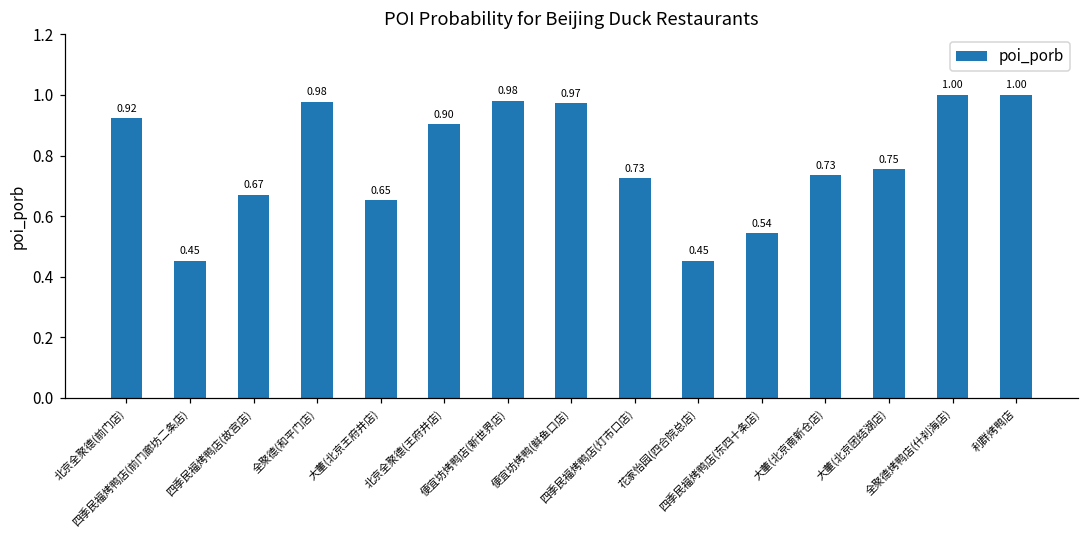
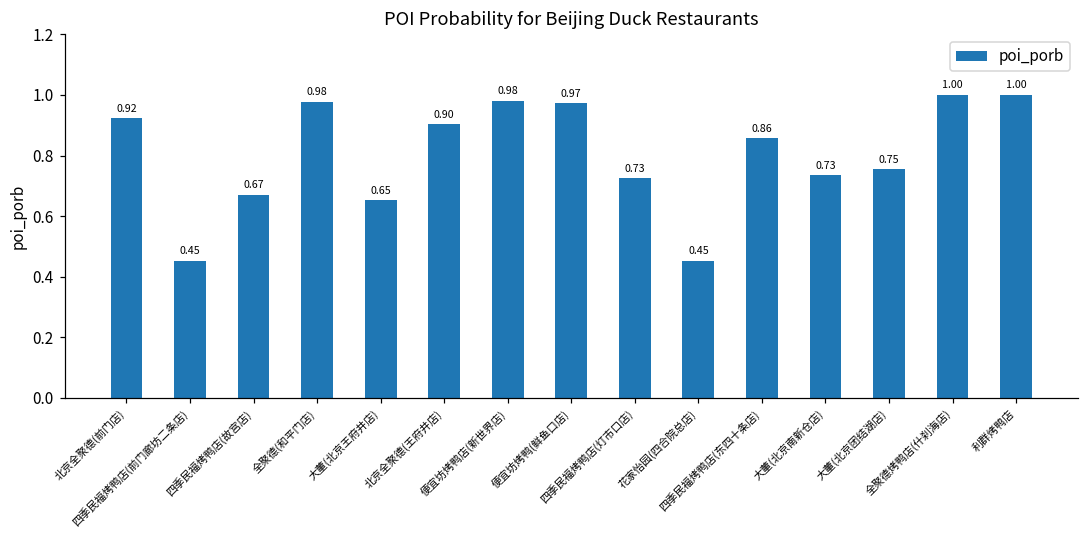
四季民福烤鸭店(东四十条店): 0.54 -> 0.86
